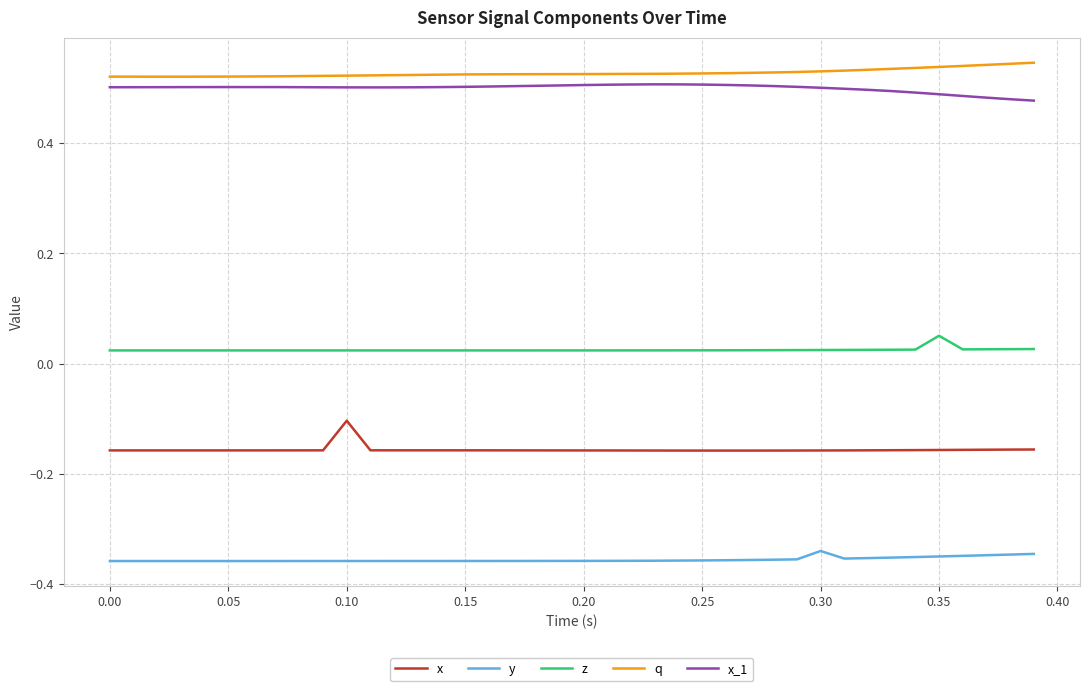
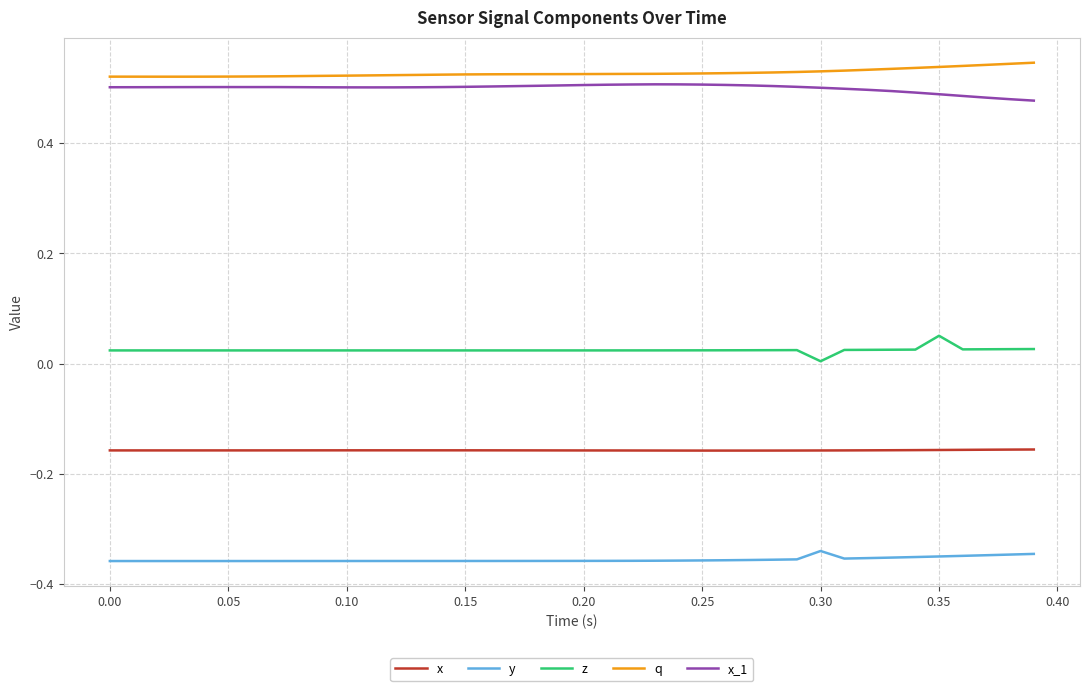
x, 0.10: -0.10 -> -0.16
z, 0.30: 0.02 -> 0.00
